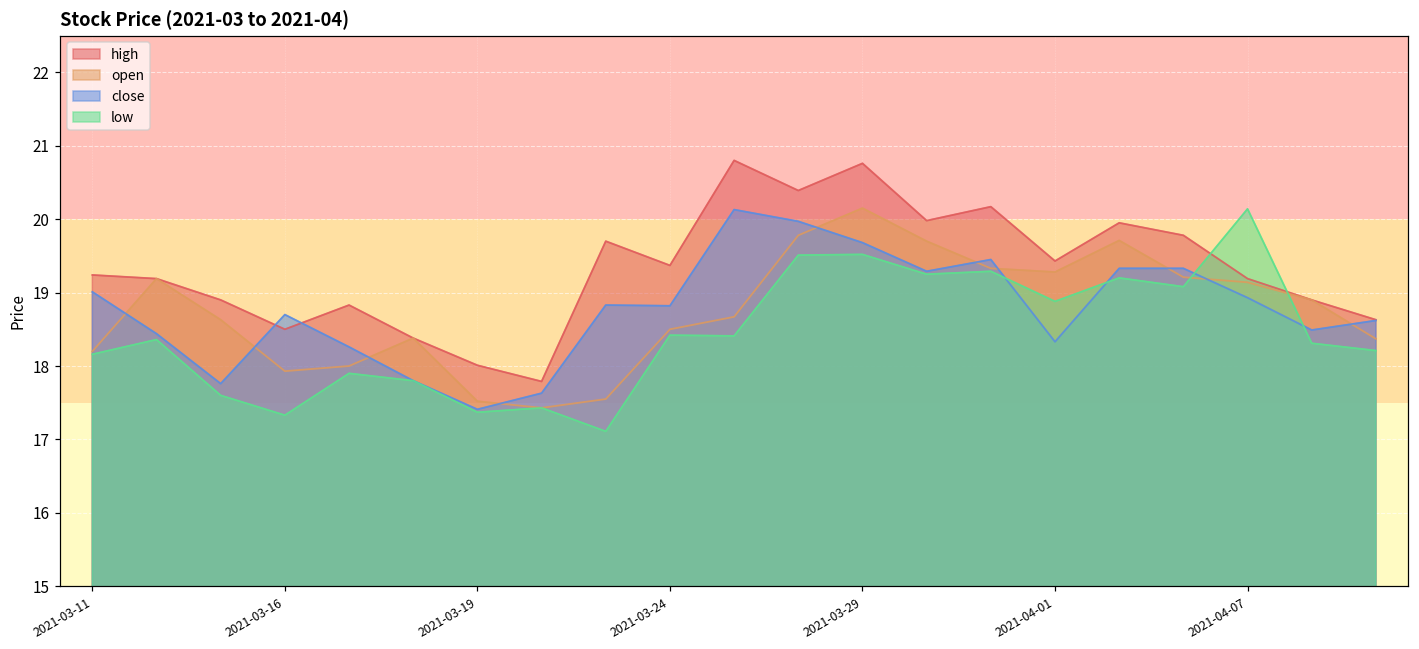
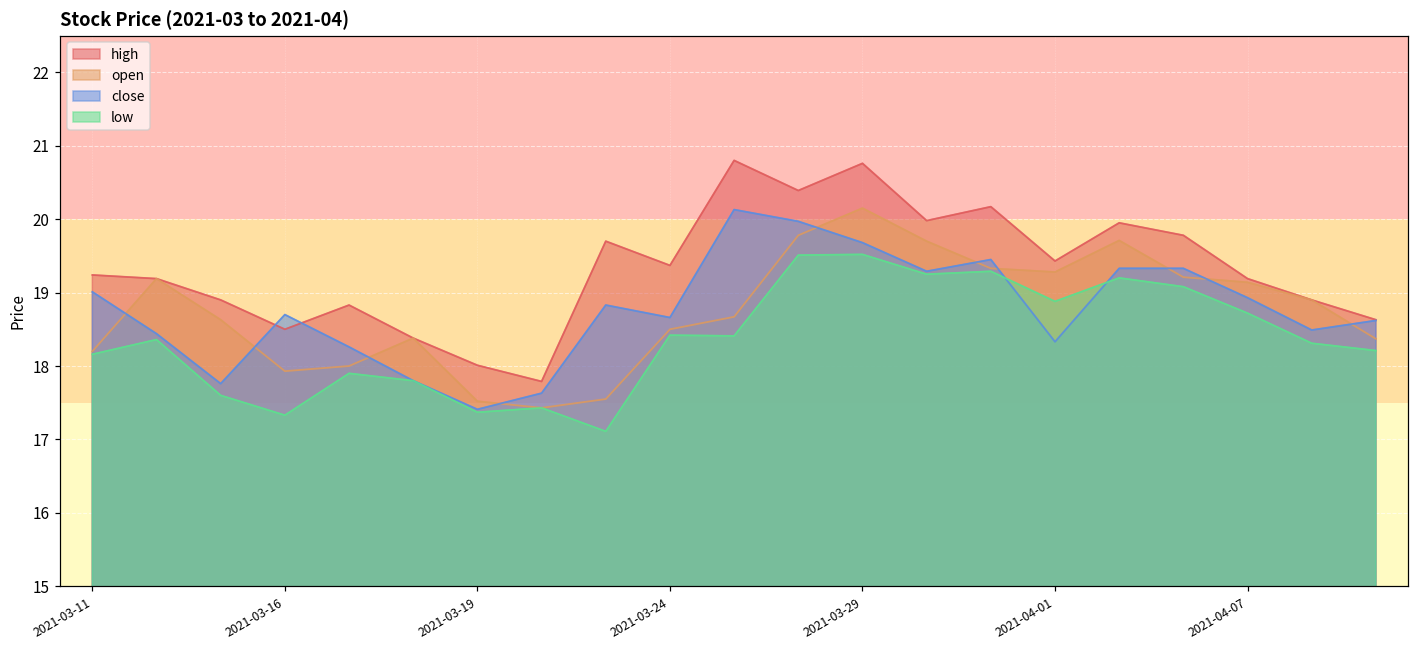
close, 2021-03-24: 18.8 -> 18.7
low, 2021-04-07: 20.1 -> 18.7
